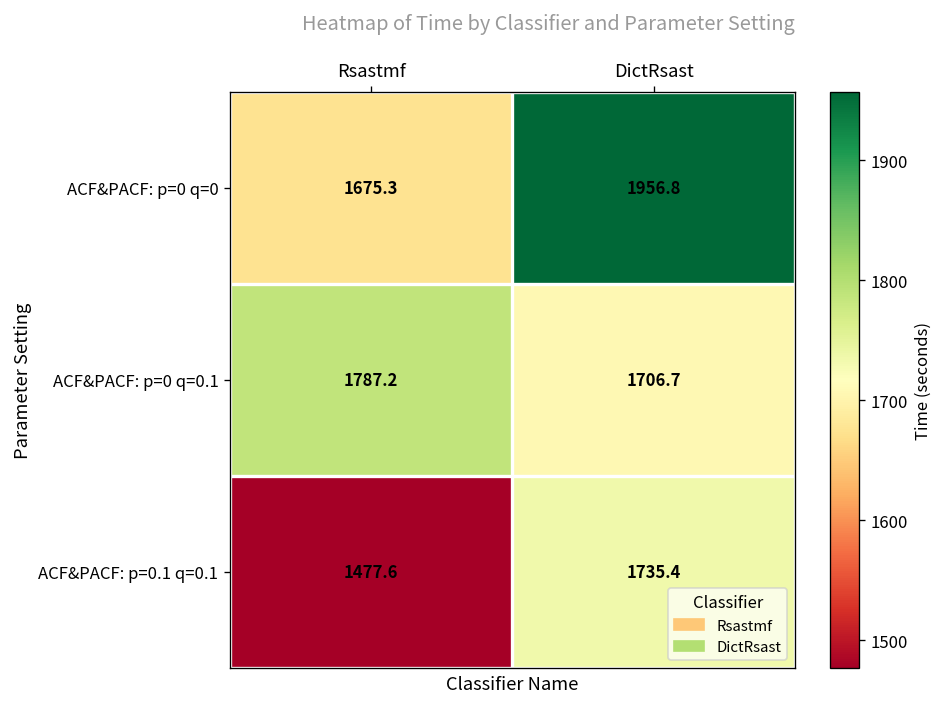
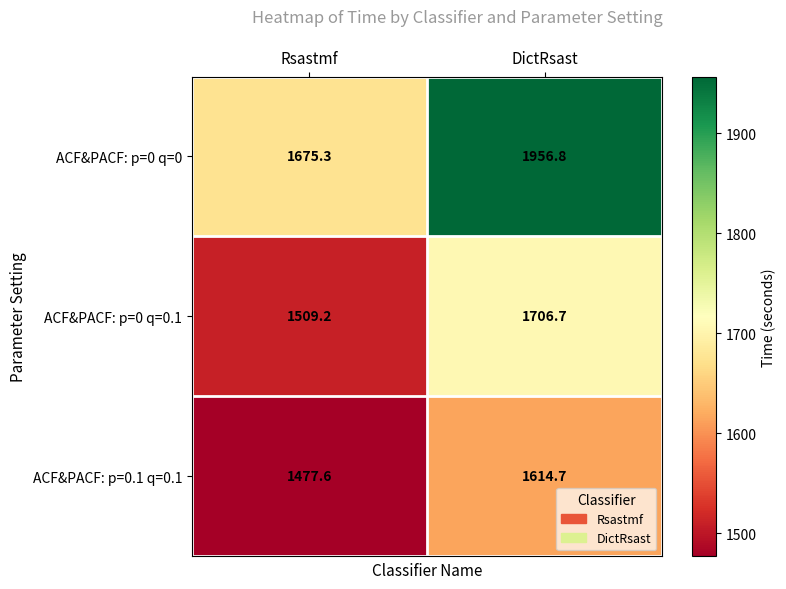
ACF&PACF: p=0 q=0.1, Rsastmf: 1787.2 -> 1509.2
ACF&PACF: p=0.1 q=0.1, DictRsast: 1735.4 -> 1614.7
